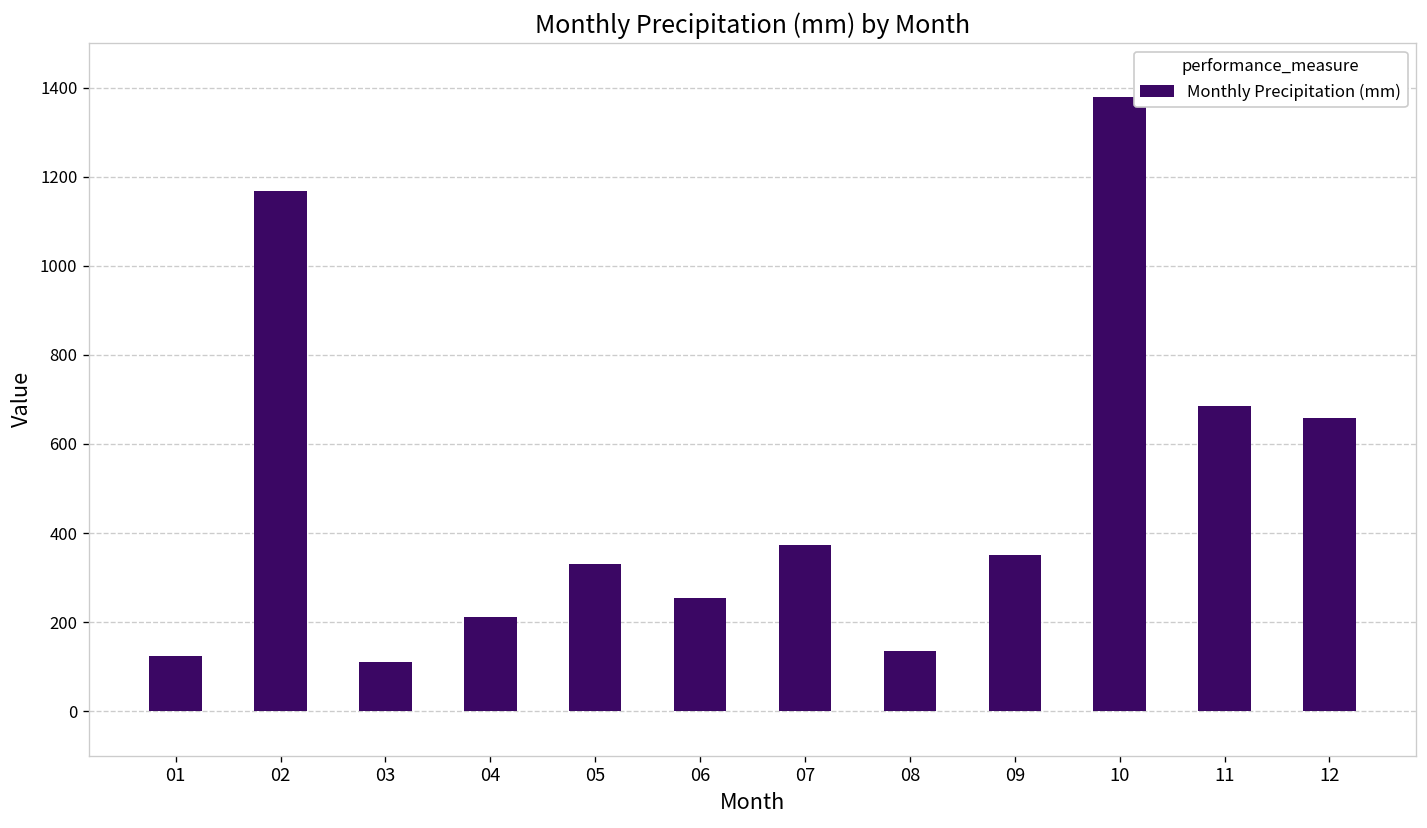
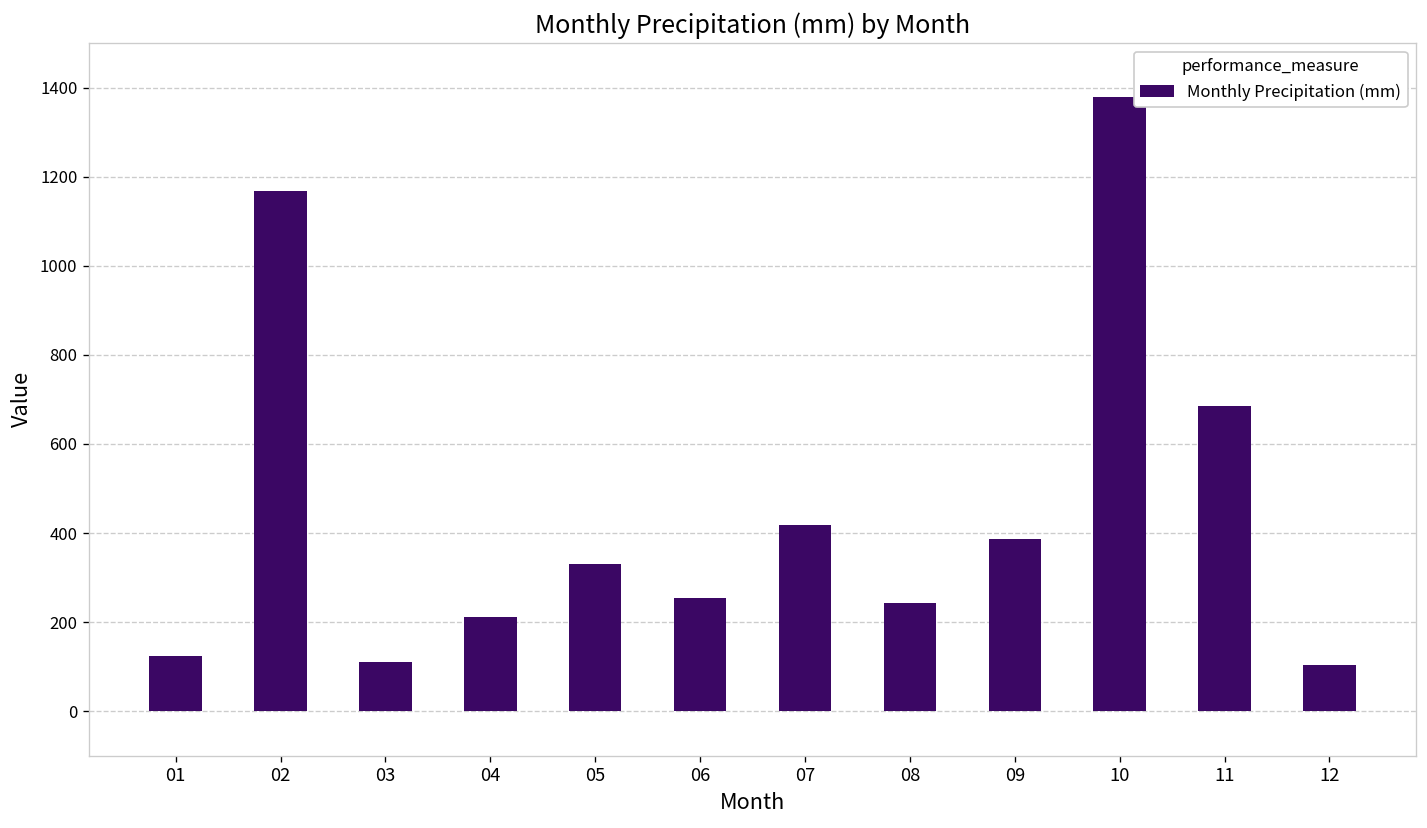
07: 370 -> 420
08: 140 -> 240
09: 350 -> 390
12: 660 -> 100
